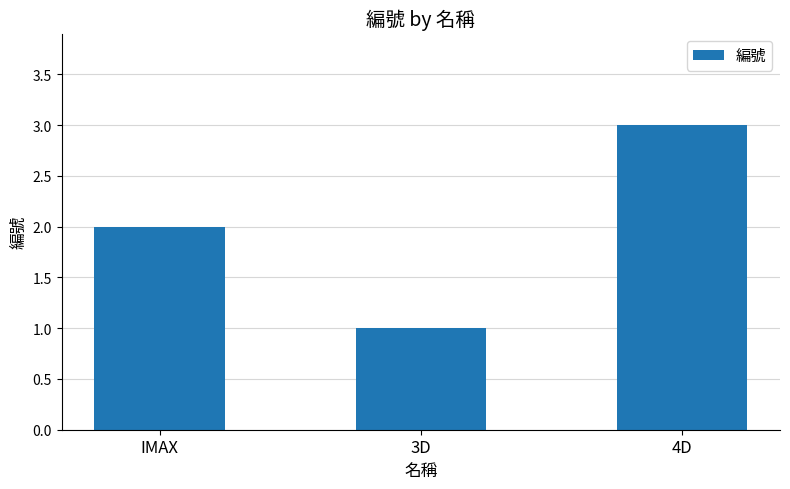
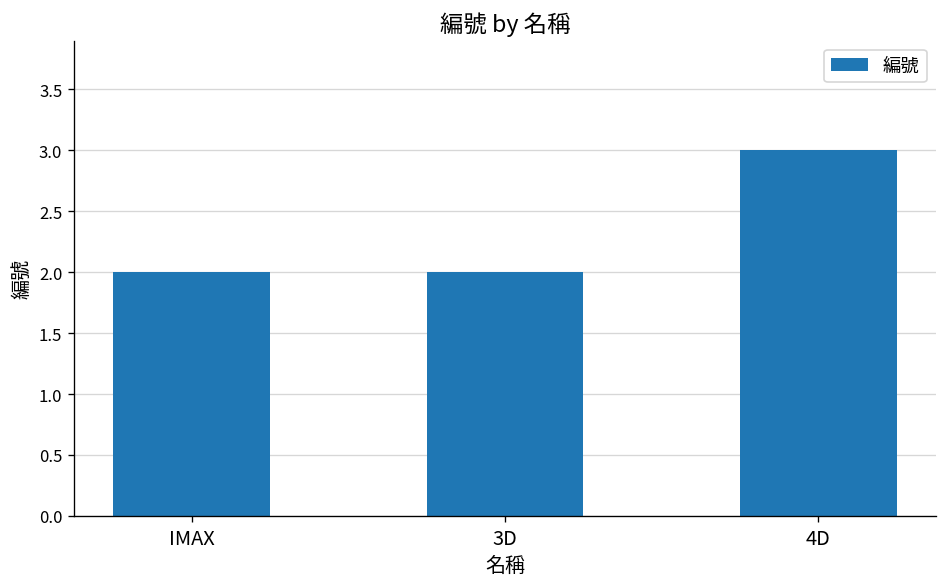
3D: 1 -> 2
